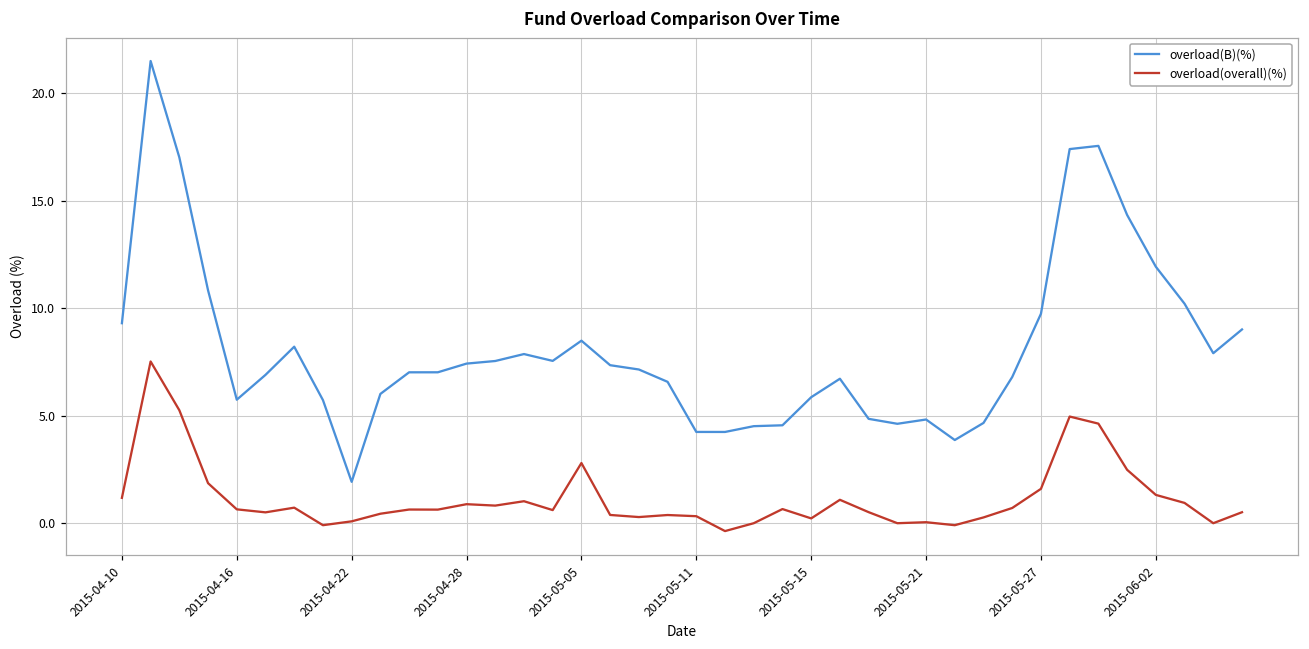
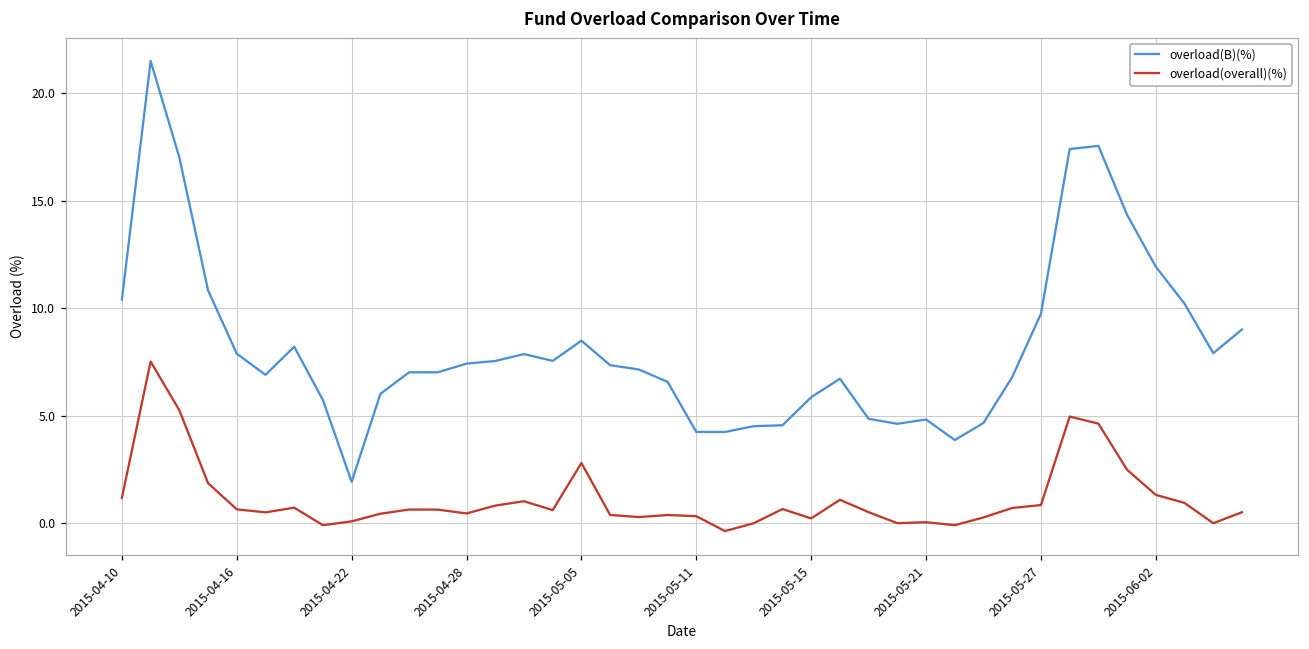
overload(B)(%), 2015-04-10: 9.3 -> 10.4
overload(B)(%), 2015-04-16: 5.7 -> 7.9
overload(overall)(%), 2015-04-28: 0.9 -> 0.5
overload(overall)(%), 2015-05-27: 1.6 -> 0.8
